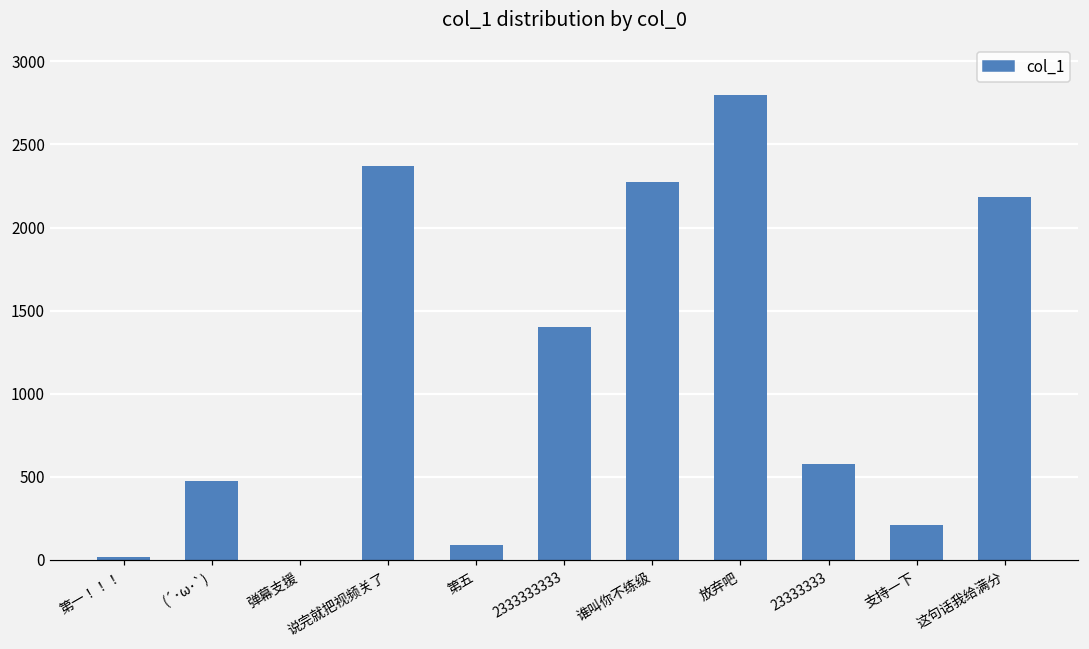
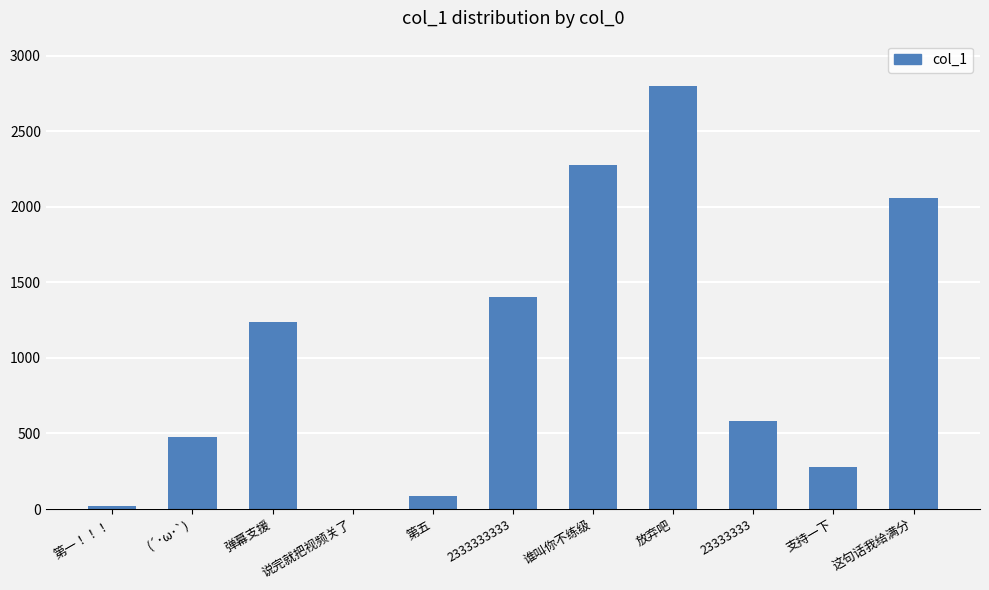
弹幕支援: 0 -> 1240
说完就把视频关了: 2370 -> 0
支持一下: 210 -> 280
这句话我给满分: 2180 -> 2060
